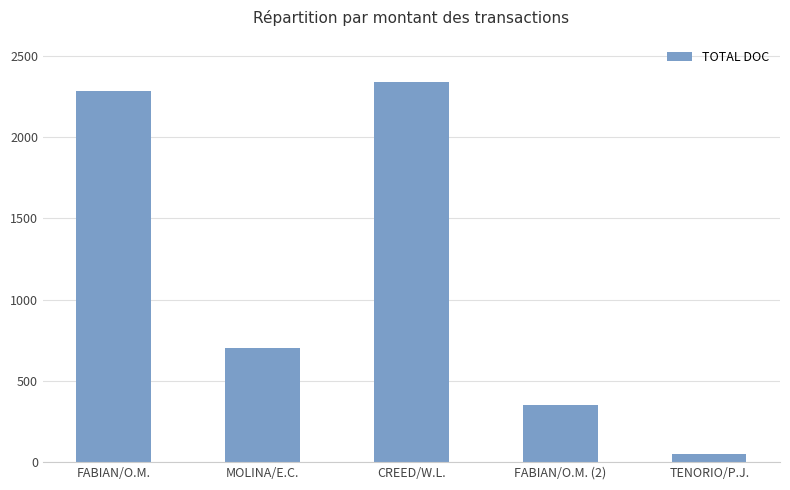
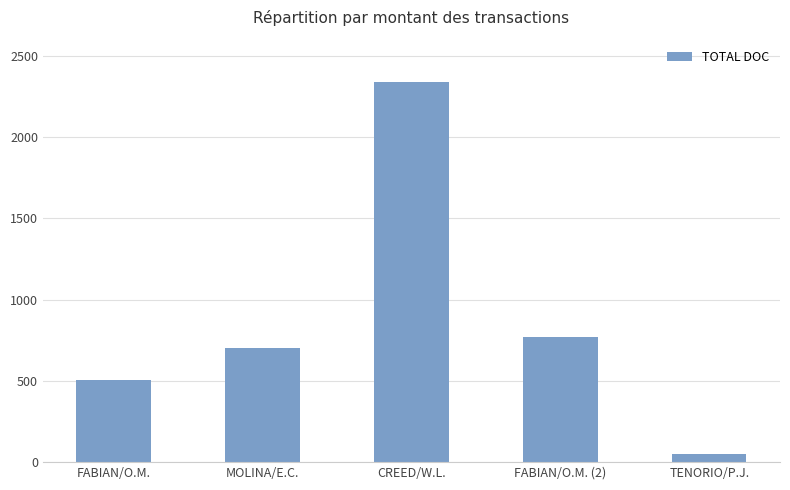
FABIAN/O.M.: 2290 -> 500
FABIAN/O.M. (2): 350 -> 770
